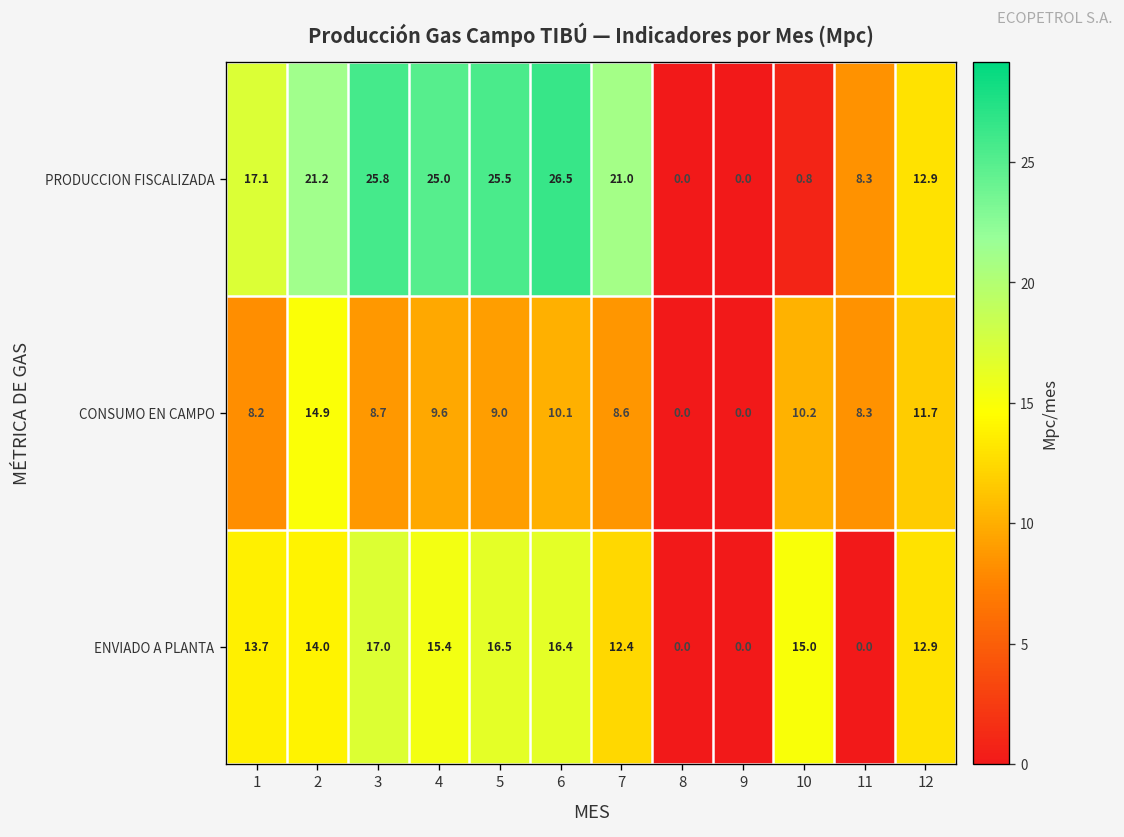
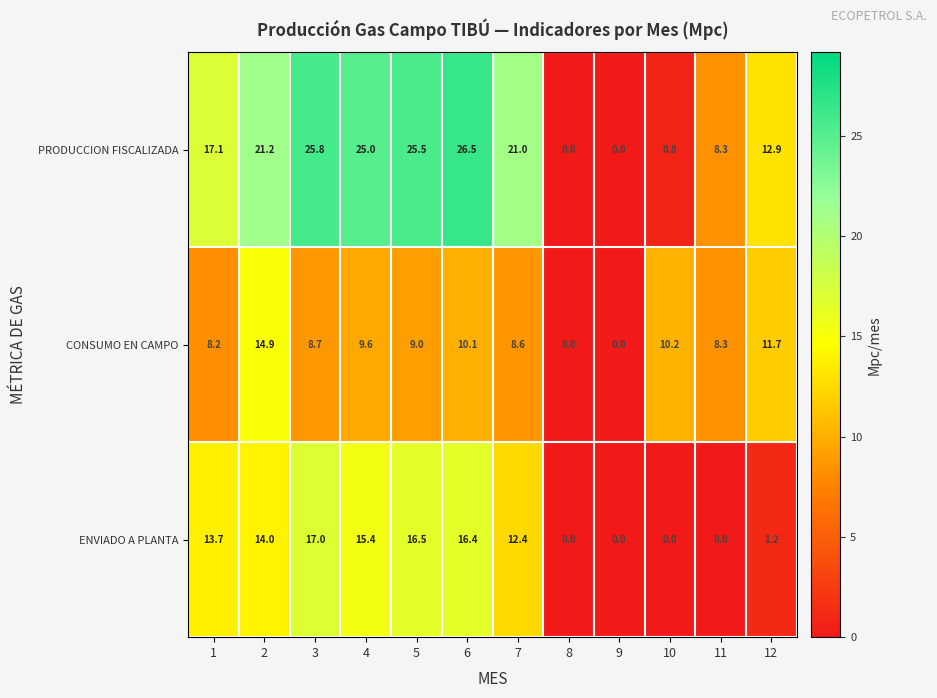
ENVIADO A PLANTA, 10: 15.0 -> 0.0
ENVIADO A PLANTA, 12: 12.9 -> 1.2
